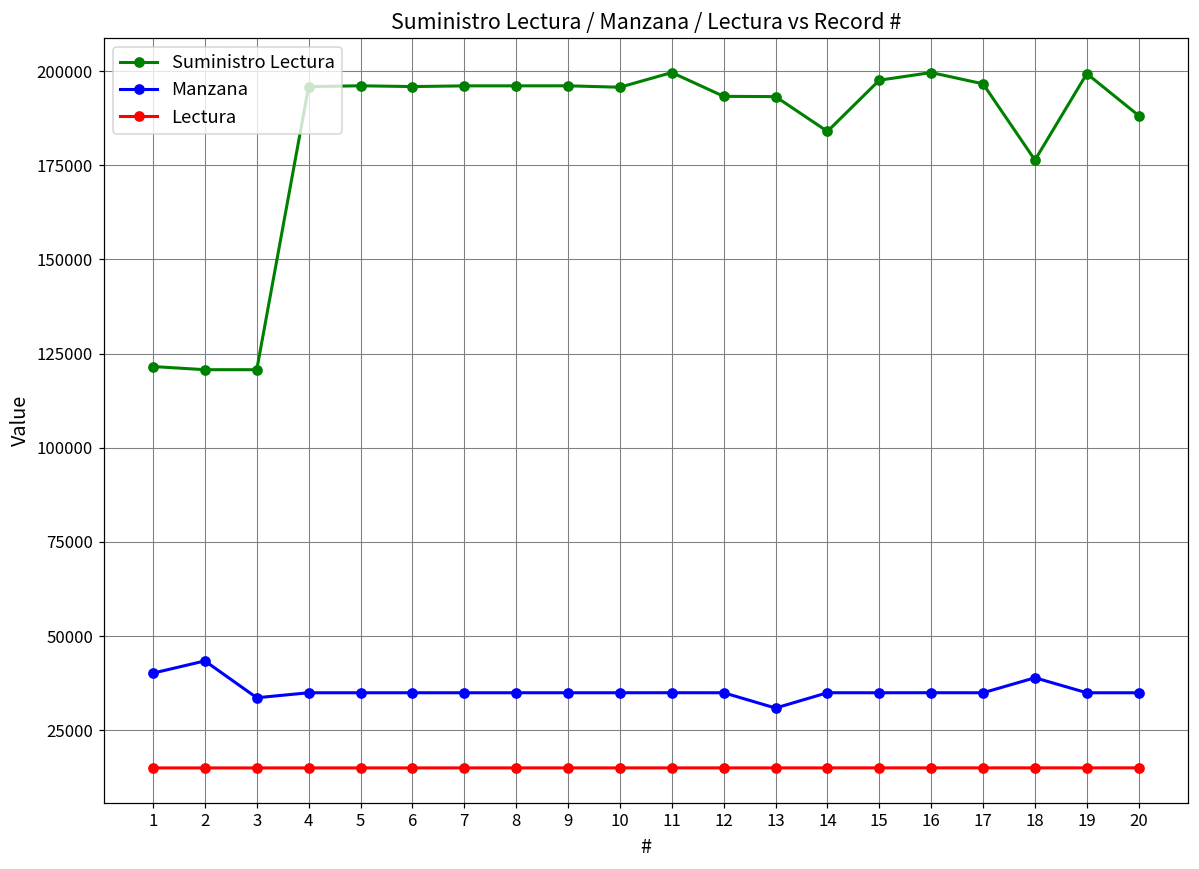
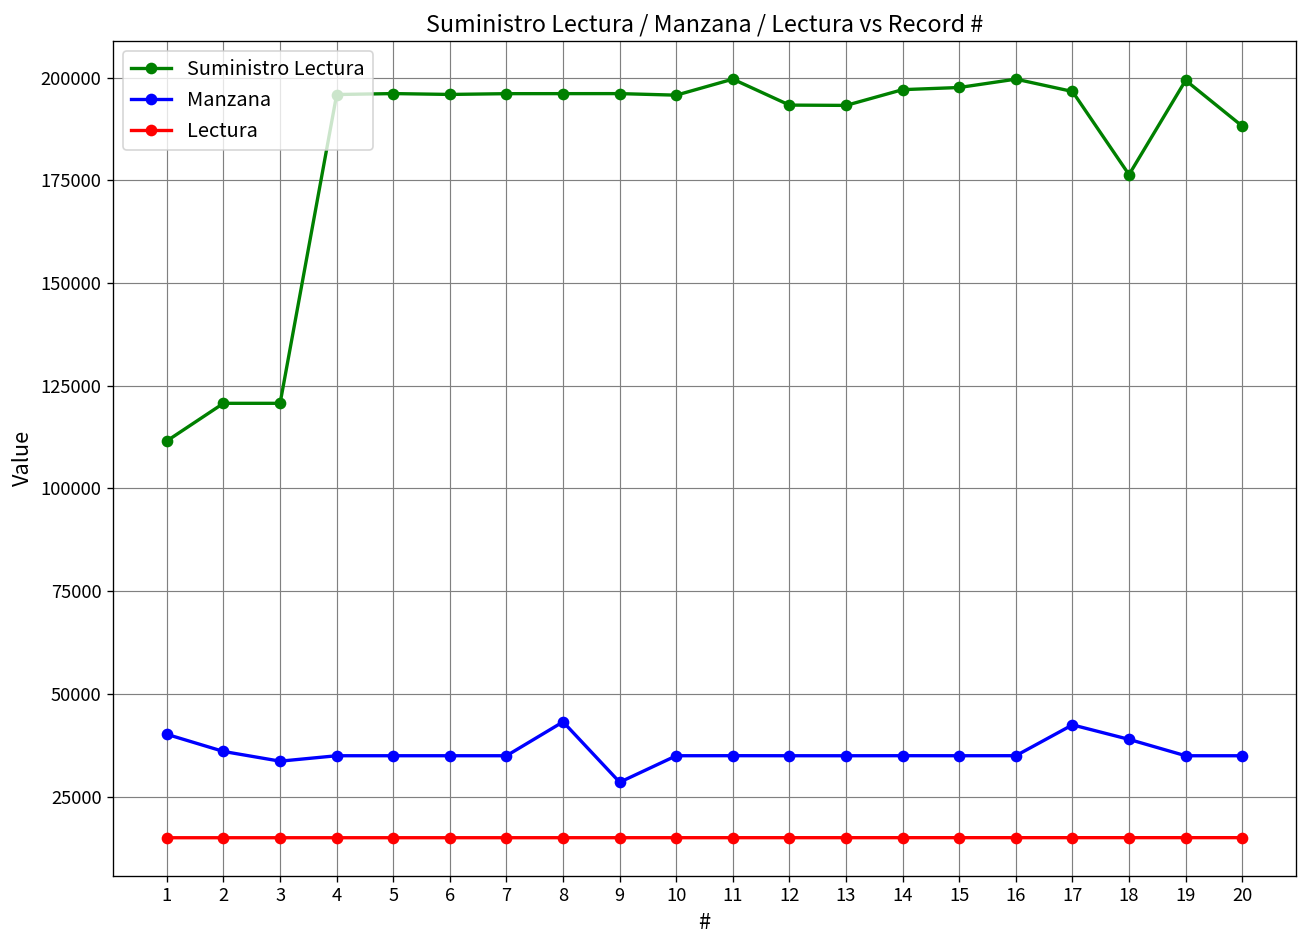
Suministro Lectura, 1: 122000 -> 112000
Manzana, 2: 43000 -> 36000
Manzana, 8: 35000 -> 43000
Manzana, 9: 35000 -> 29000
Manzana, 13: 31000 -> 35000
Suministro Lectura, 14: 184000 -> 197000
Manzana, 17: 35000 -> 42000
